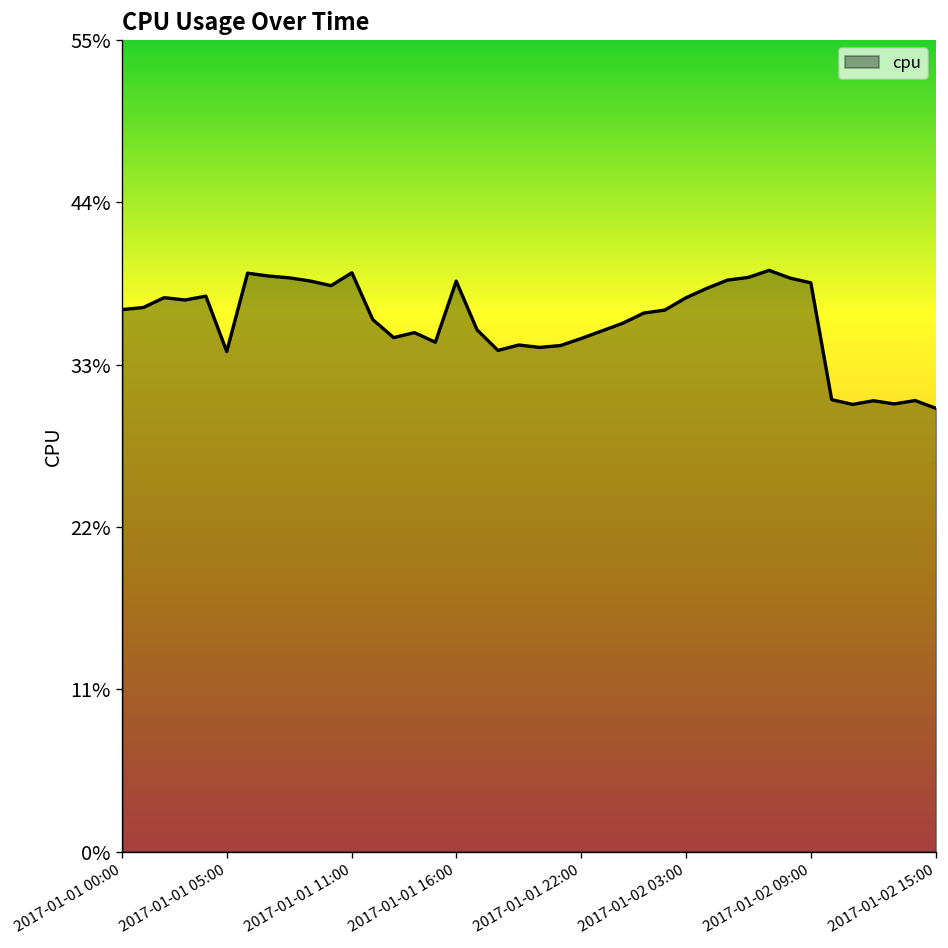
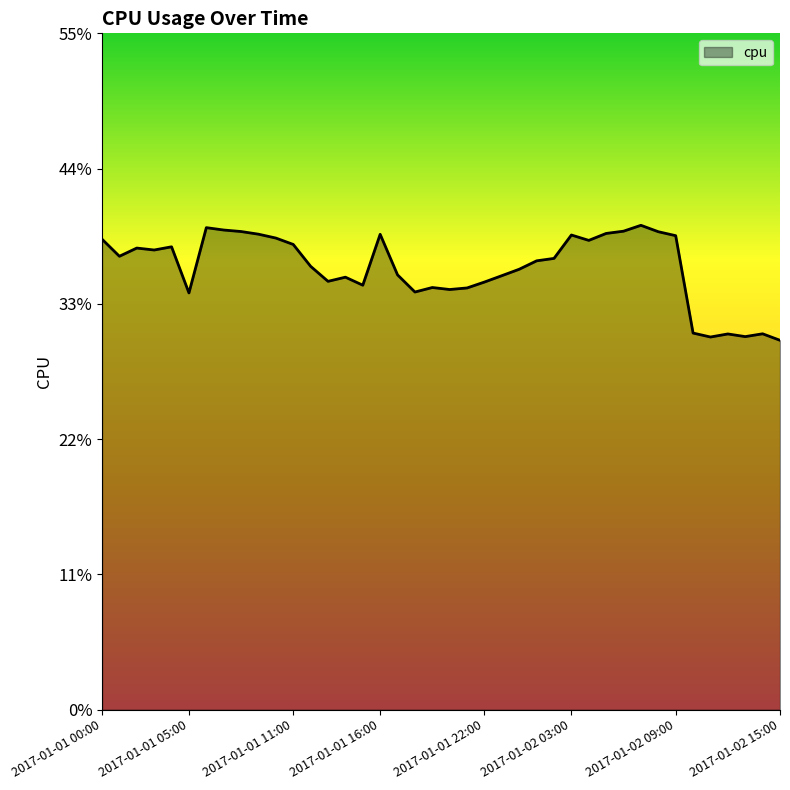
2017-01-01 00:00: 36.7% -> 38.3%
2017-01-01 11:00: 39.2% -> 37.8%
2017-01-02 03:00: 37.5% -> 38.6%
